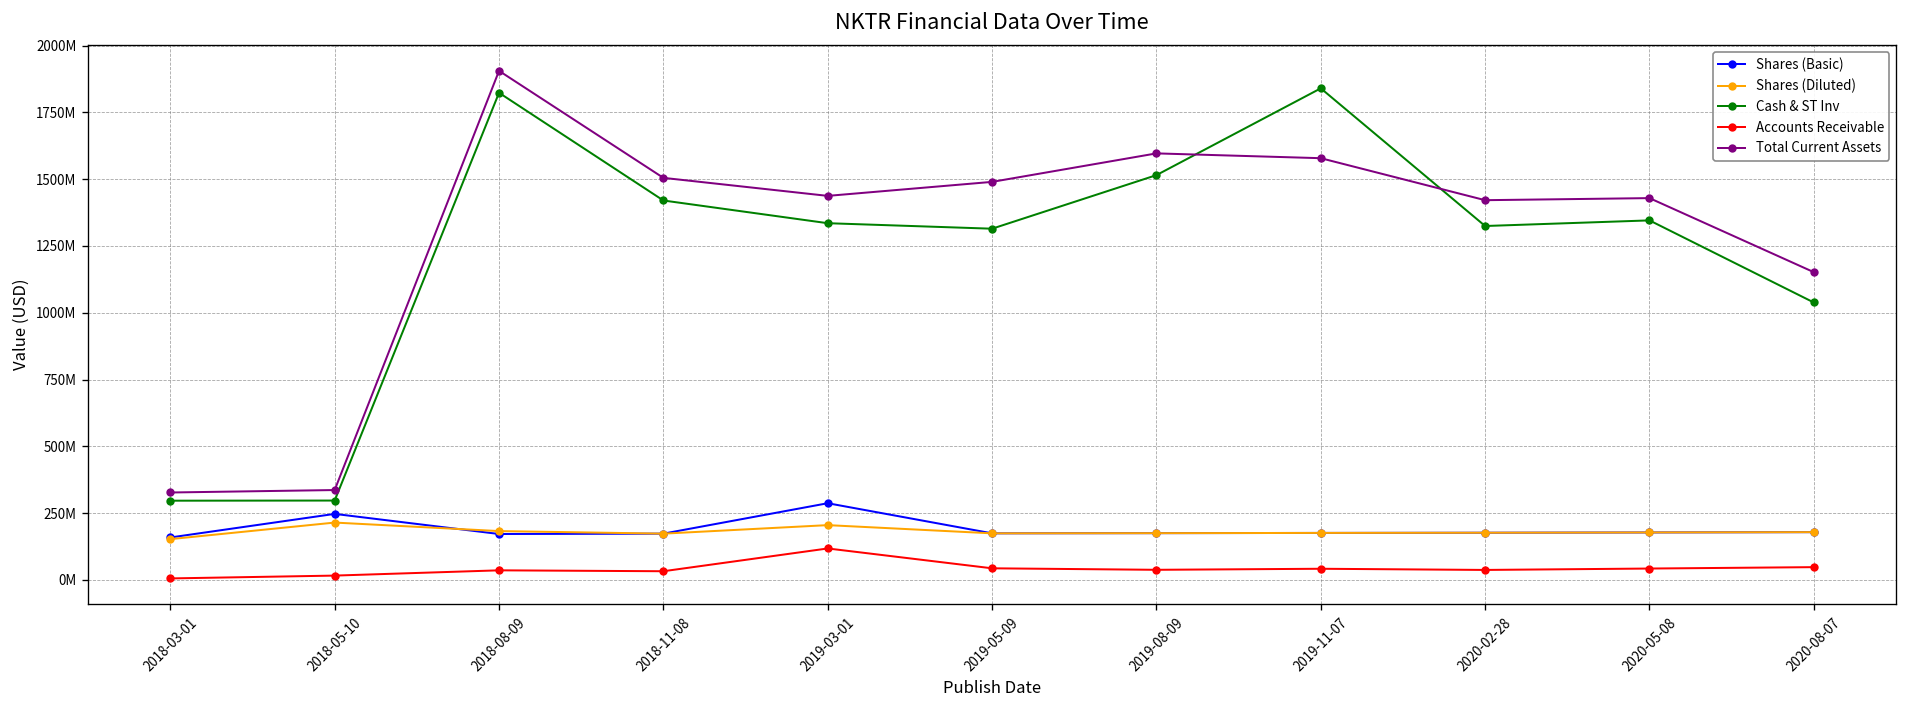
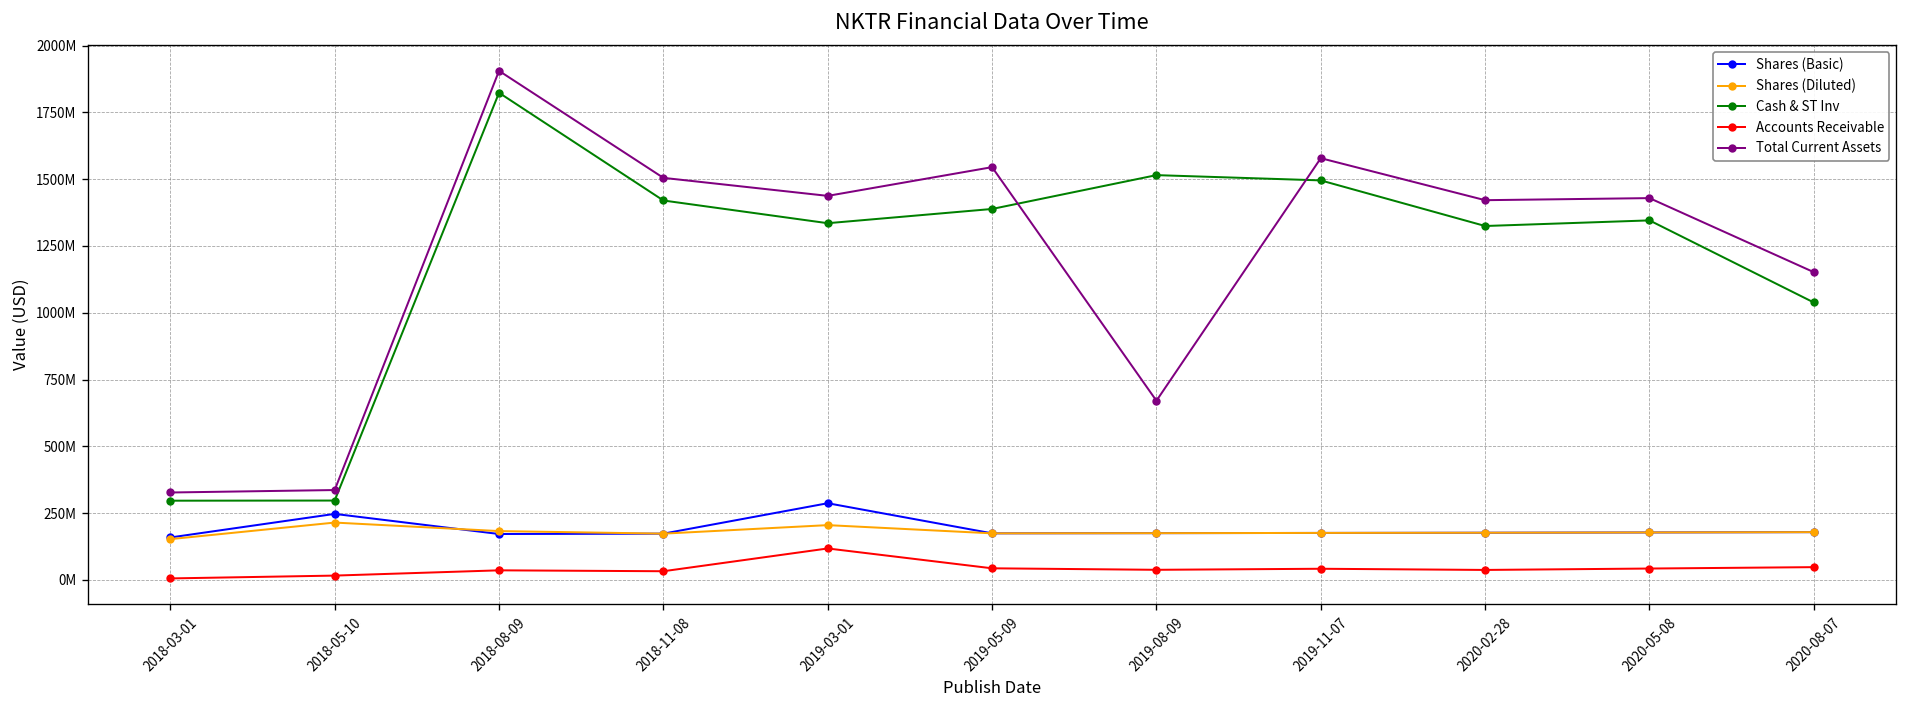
Cash & ST Inv, 2019-05-09: 1310000000 -> 1390000000
Total Current Assets, 2019-05-09: 1490000000 -> 1550000000
Total Current Assets, 2019-08-09: 1600000000 -> 670000000
Cash & ST Inv, 2019-11-07: 1840000000 -> 1500000000
